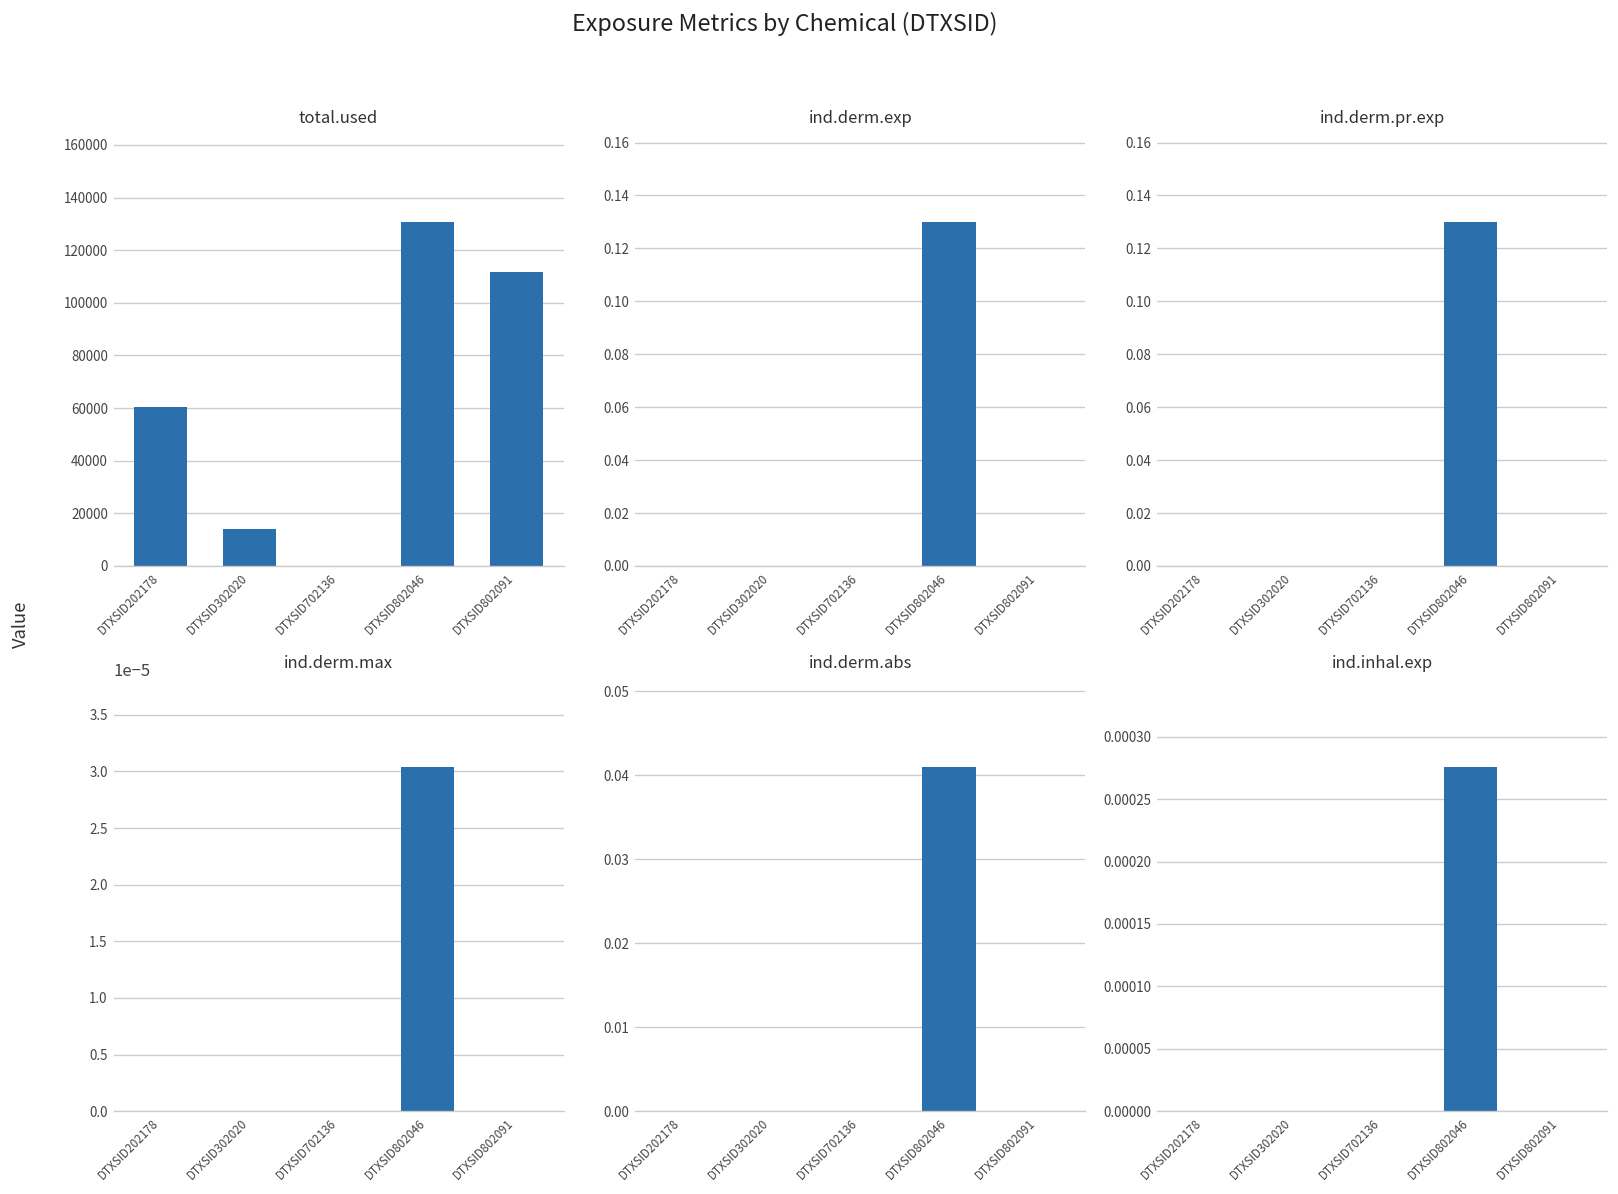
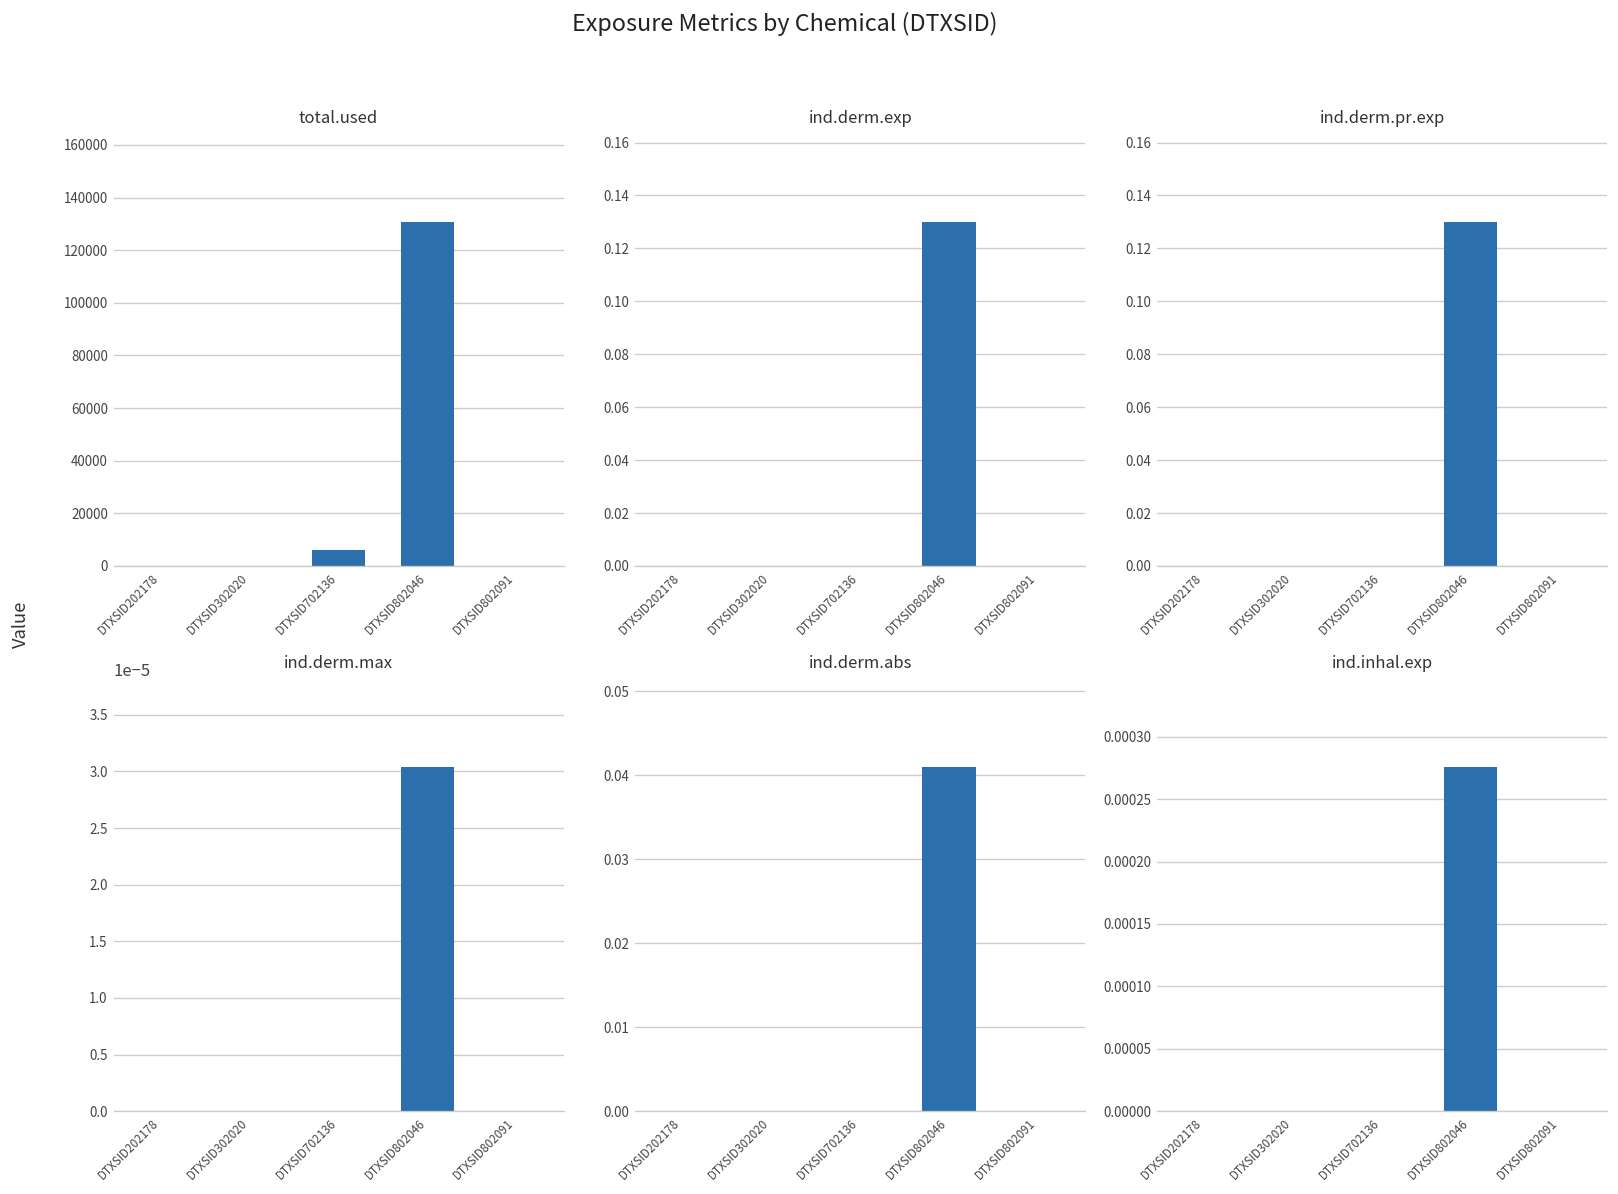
total.used, DTXSID202178: 60000 -> 0
total.used, DTXSID302020: 14000 -> 0
total.used, DTXSID702136: 0 -> 6000
total.used, DTXSID802091: 112000 -> 0
